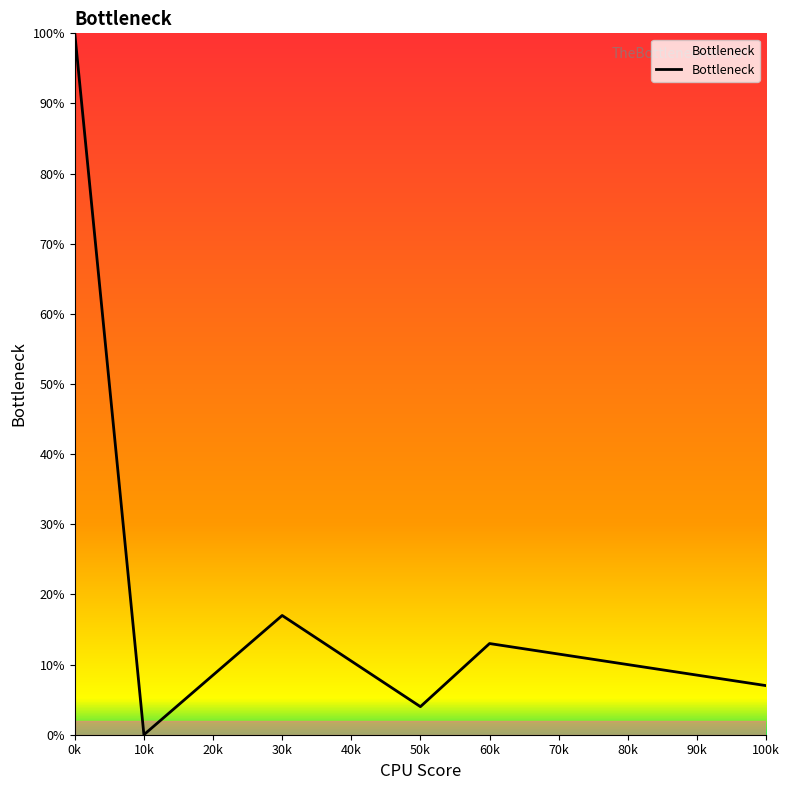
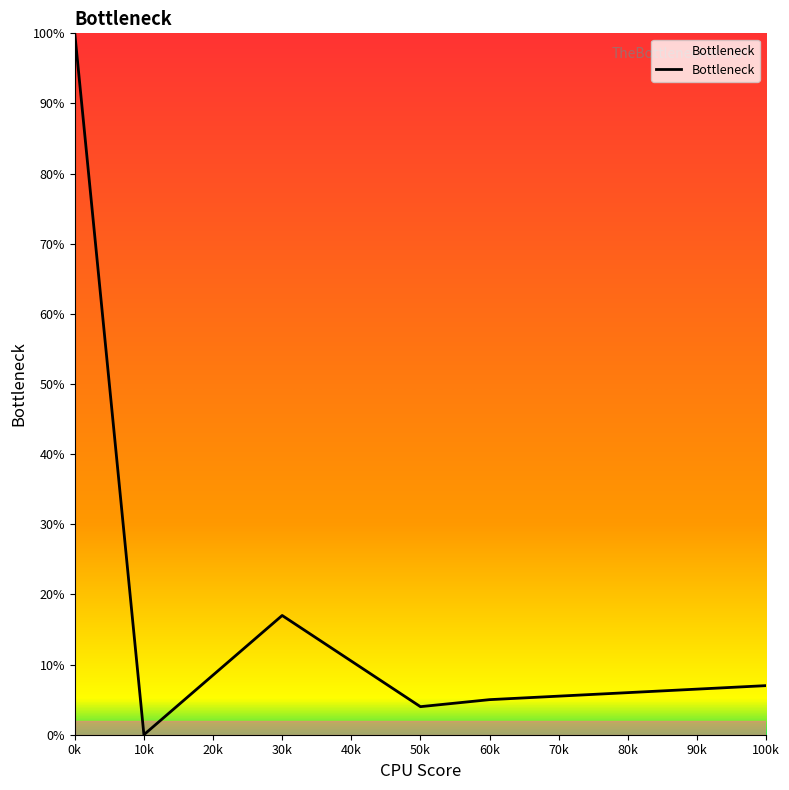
60k: 13% -> 5%
